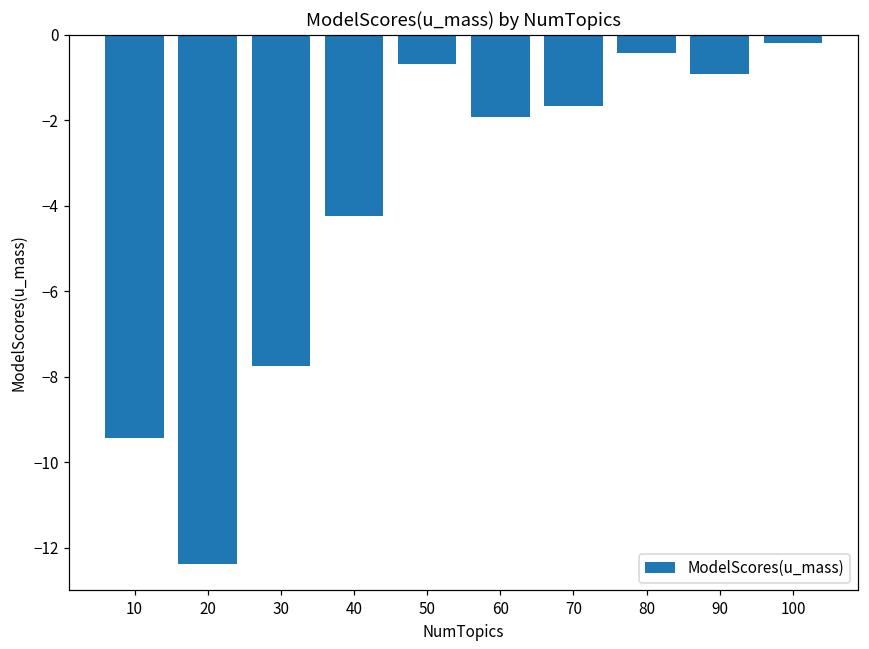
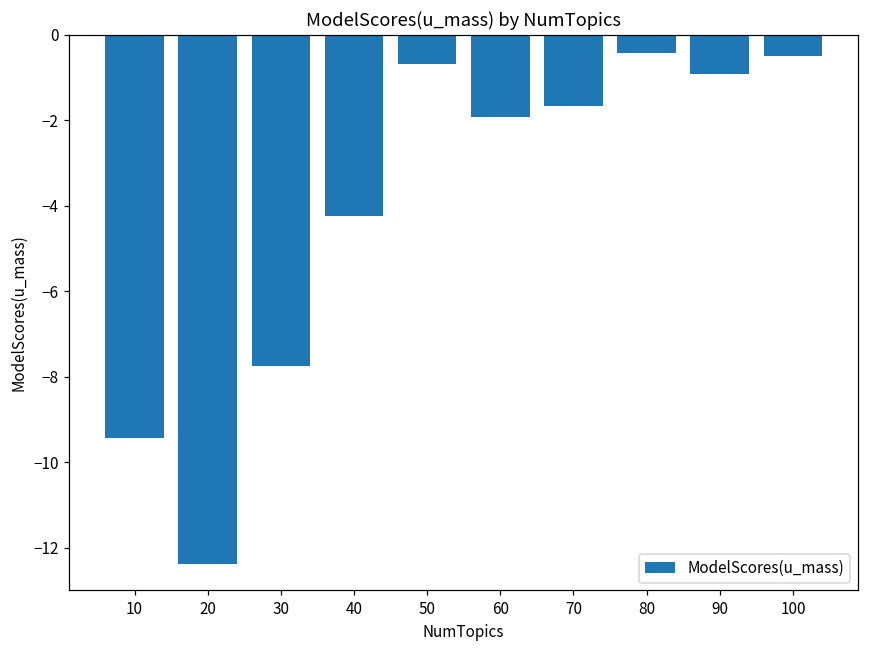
100: -0.2 -> -0.5
